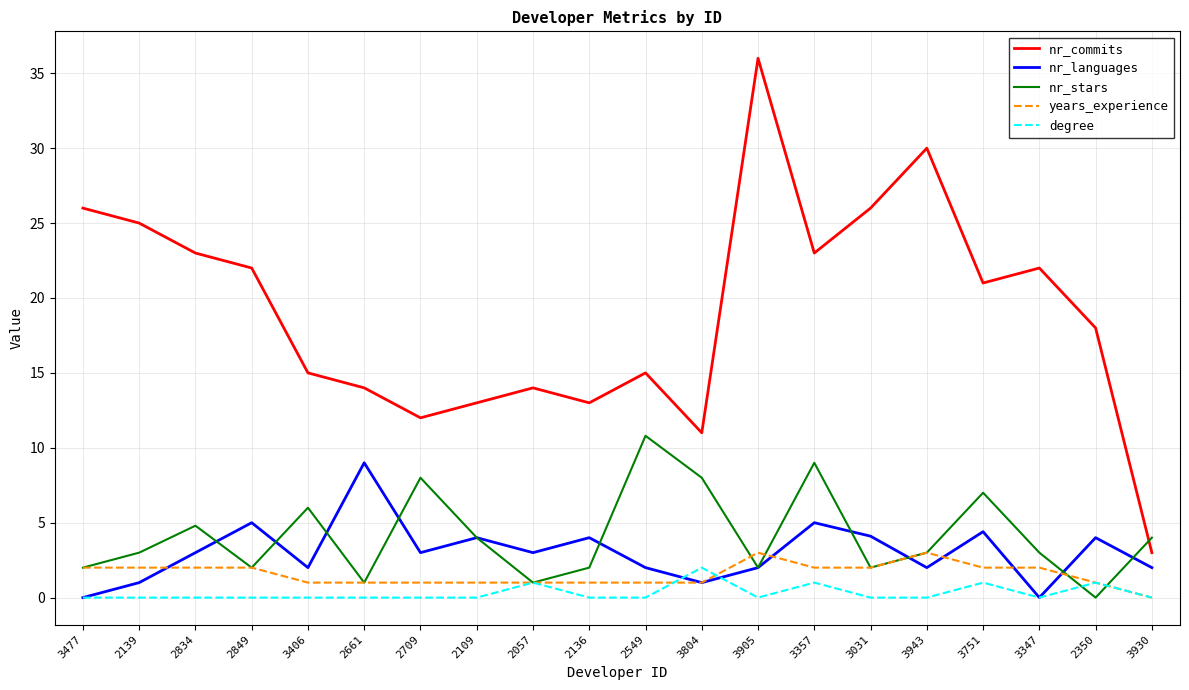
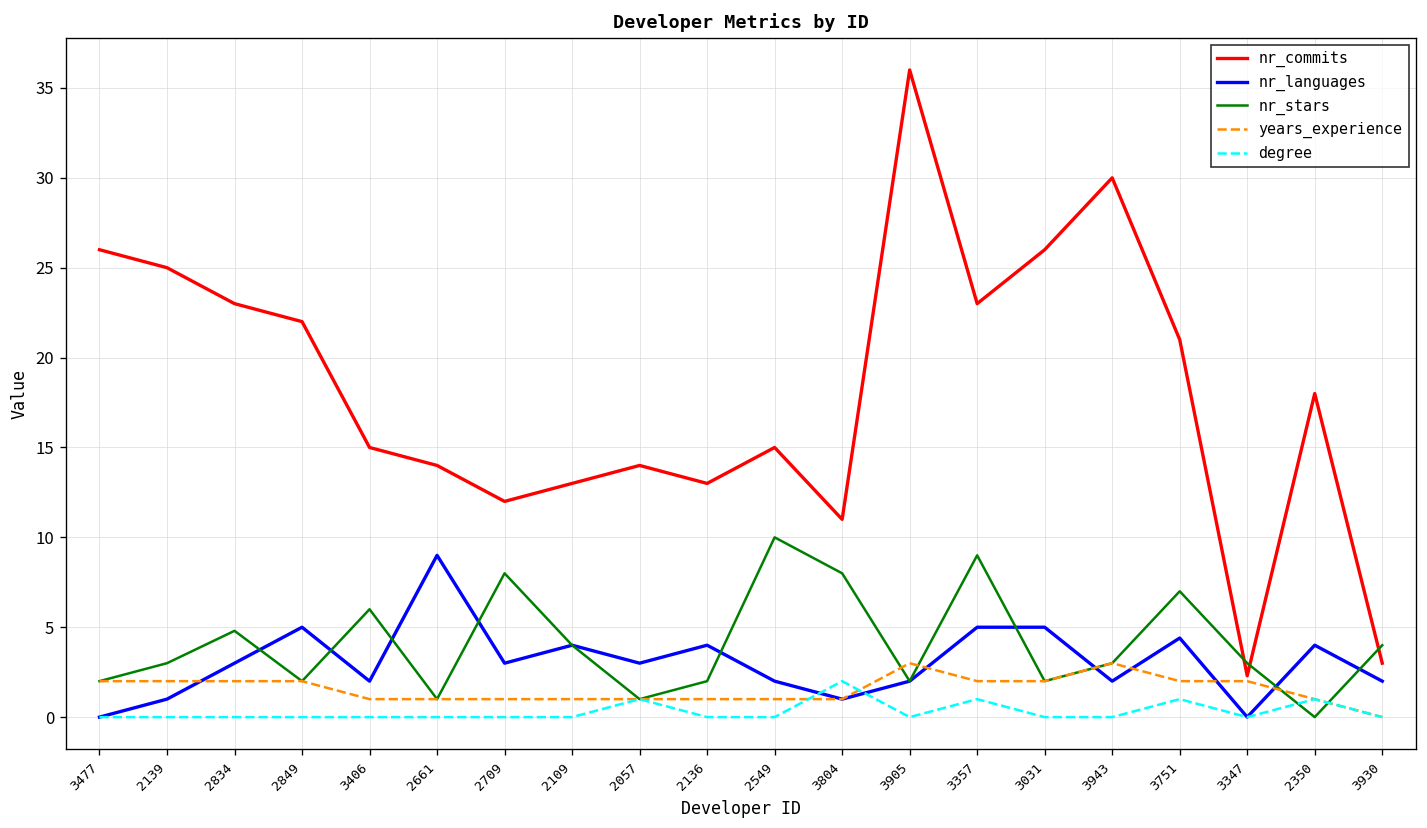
nr_stars, 2549: 10.8 -> 10.0
nr_languages, 3031: 4.1 -> 5.0
nr_commits, 3347: 22.0 -> 2.3
